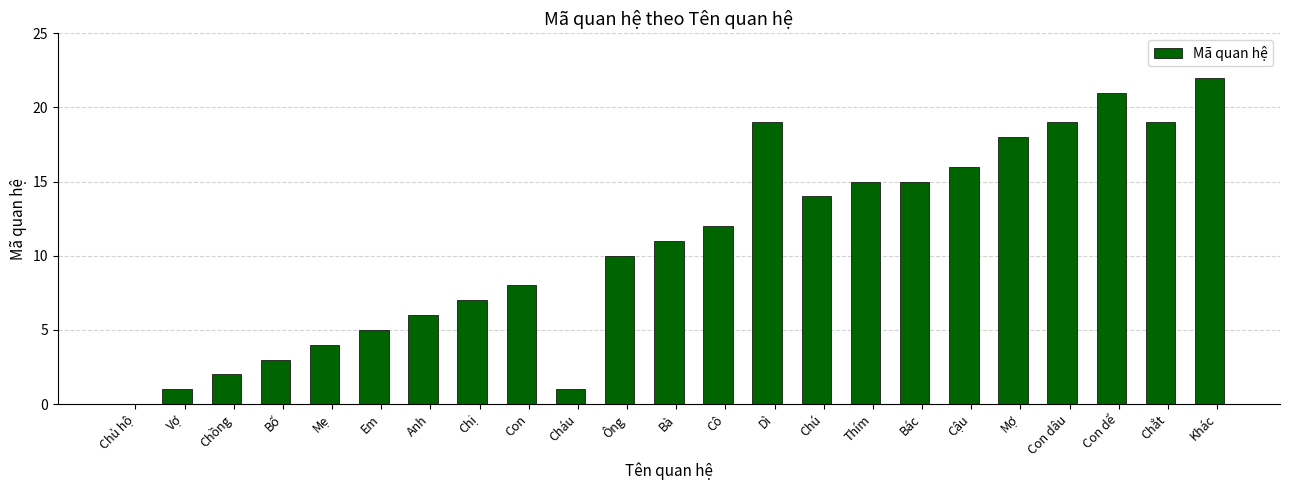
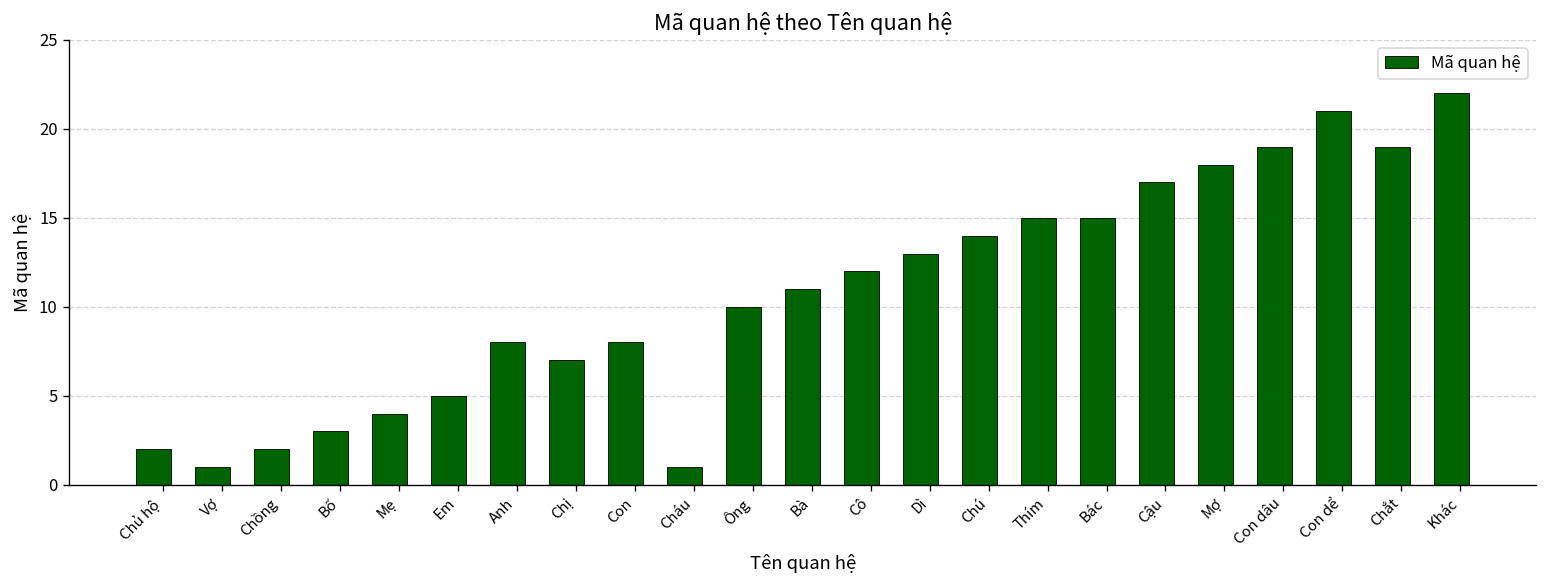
Chủ hộ: 0 -> 2
Anh: 6 -> 8
Dì: 19 -> 13
Cậu: 16 -> 17
